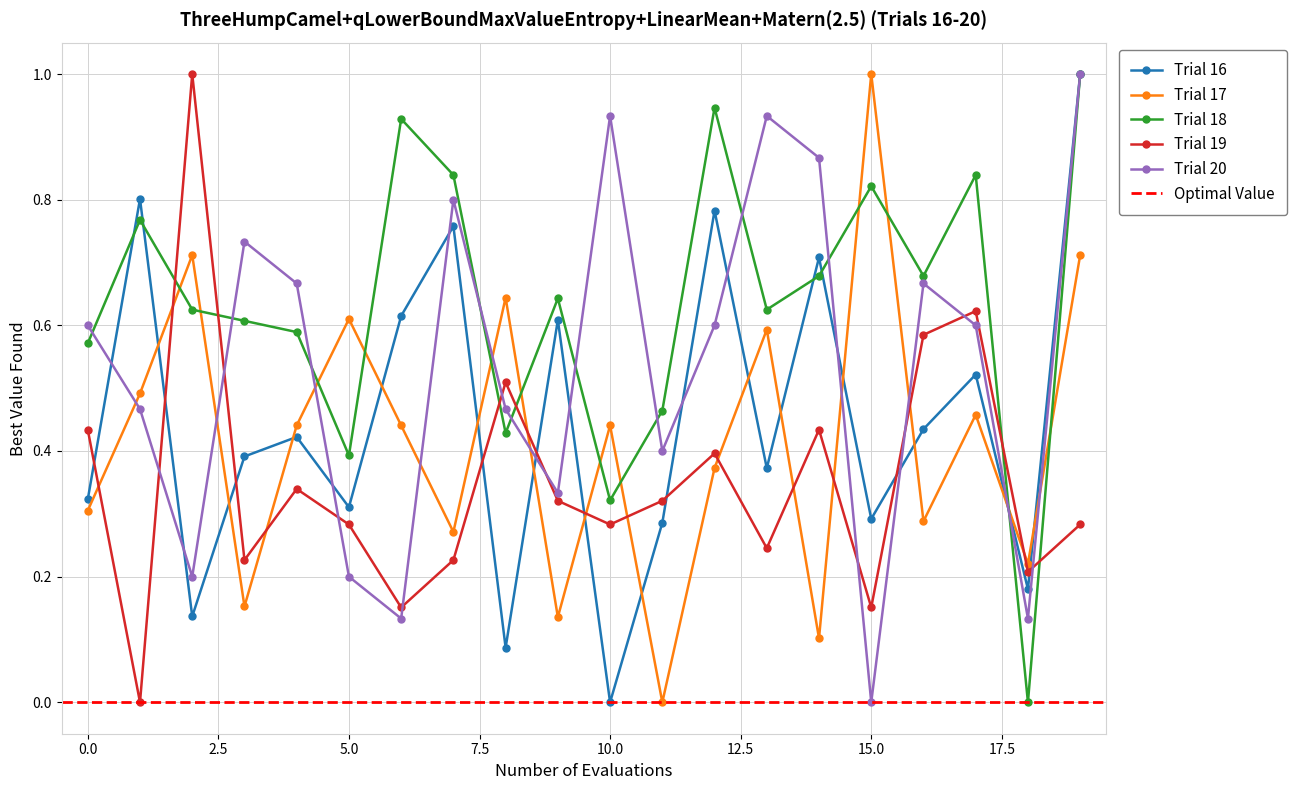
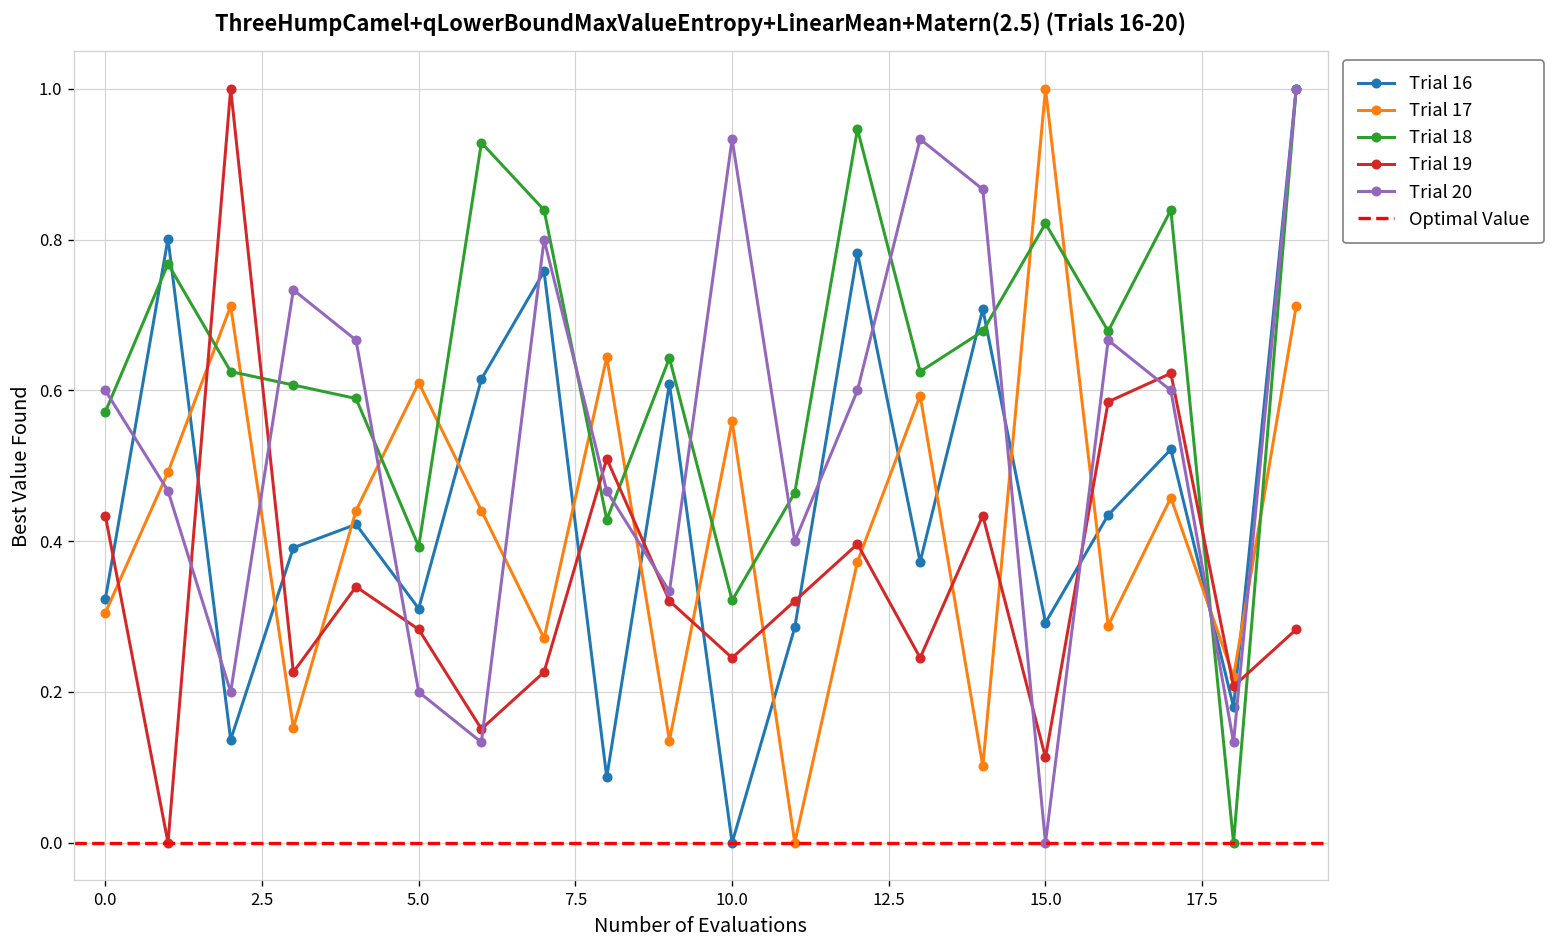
Trial 17, 10.0: 0.44 -> 0.56
Trial 19, 10.0: 0.28 -> 0.25
Trial 19, 15.0: 0.15 -> 0.11
